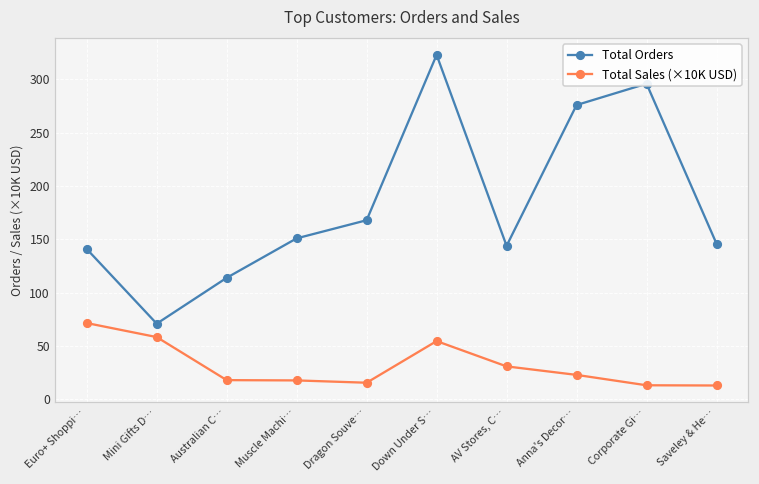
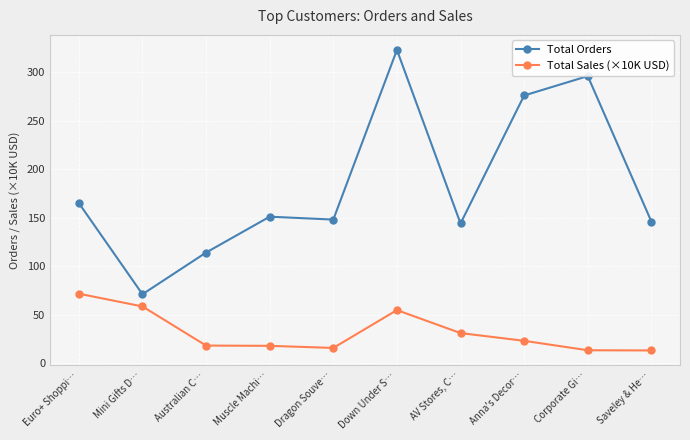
Total Orders, Euro+ Shoppi…: 140 -> 170
Total Orders, Dragon Souve…: 170 -> 150
